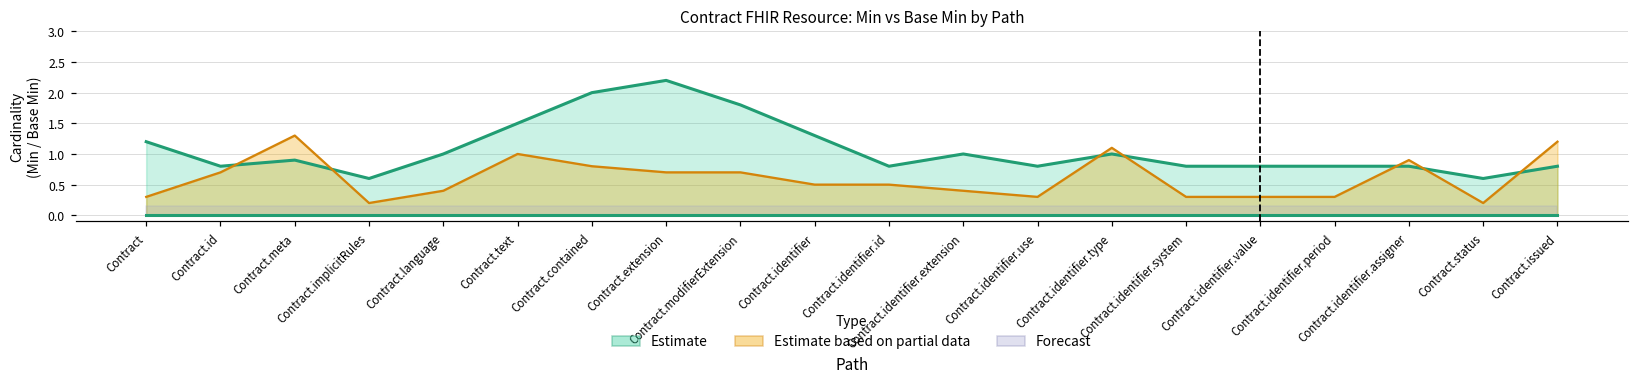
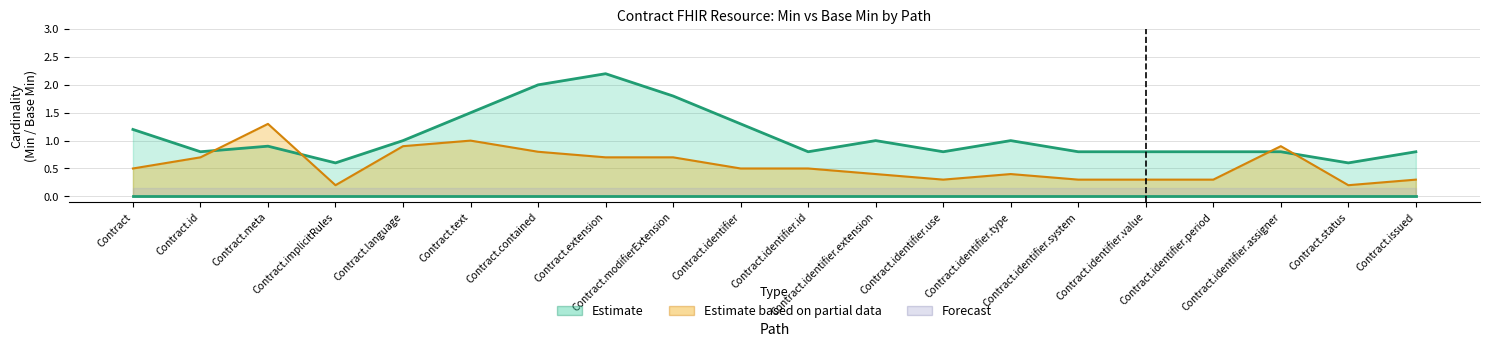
Estimate based on partial data, Contract: 0.3 -> 0.5
Estimate based on partial data, Contract.language: 0.4 -> 0.9
Estimate based on partial data, Contract.identifier.type: 1.1 -> 0.4
Estimate based on partial data, Contract.issued: 1.2 -> 0.3
